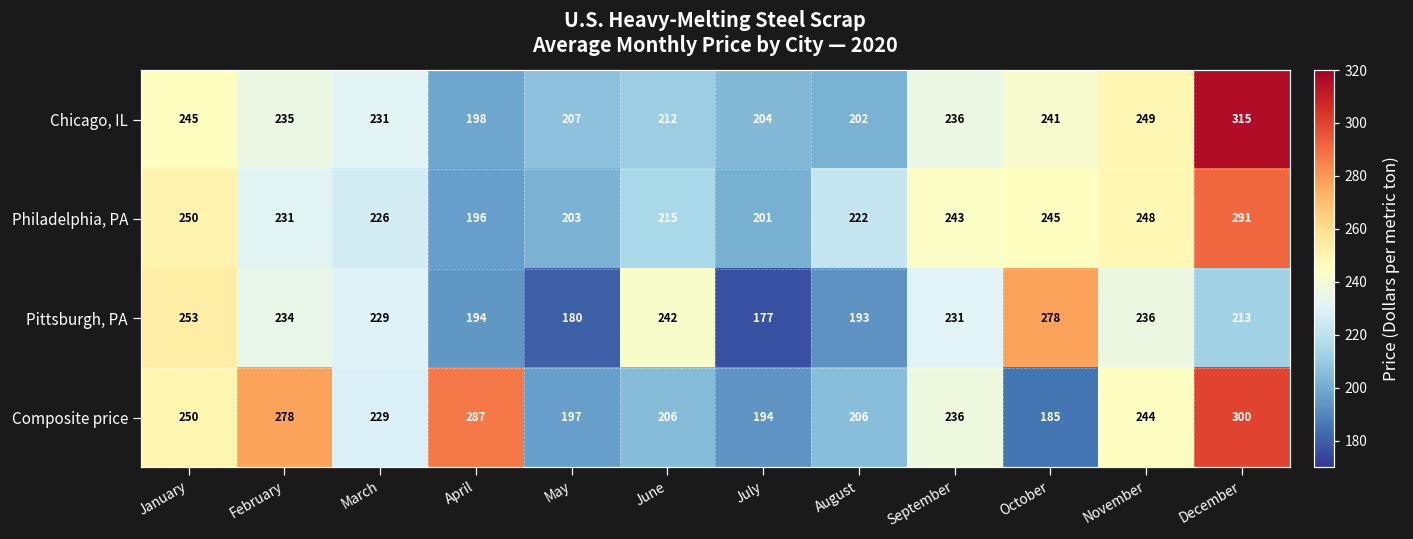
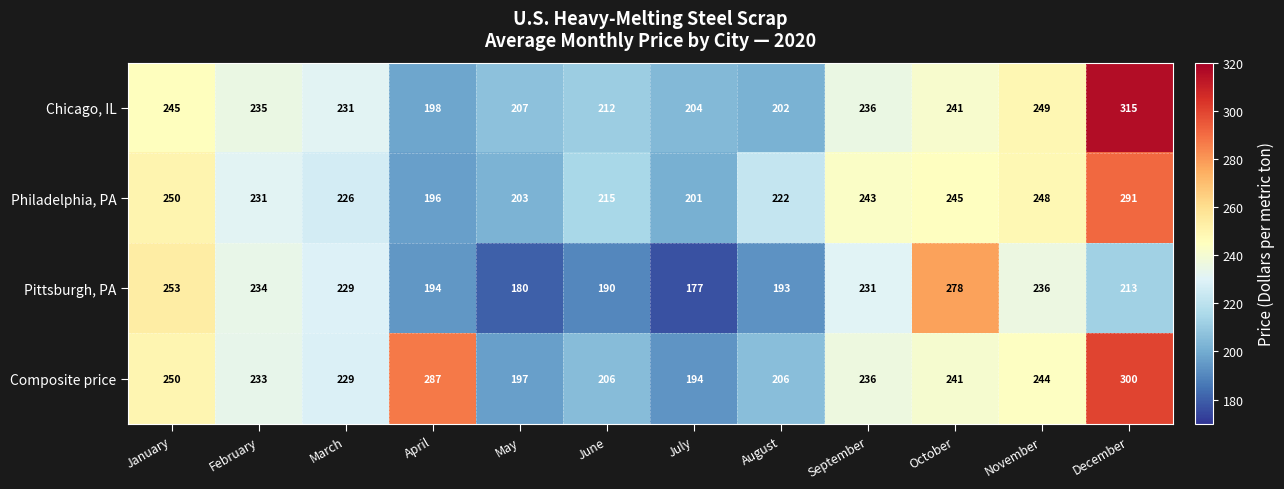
Pittsburgh, PA, June: 242 -> 190
Composite price, February: 278 -> 233
Composite price, October: 185 -> 241
